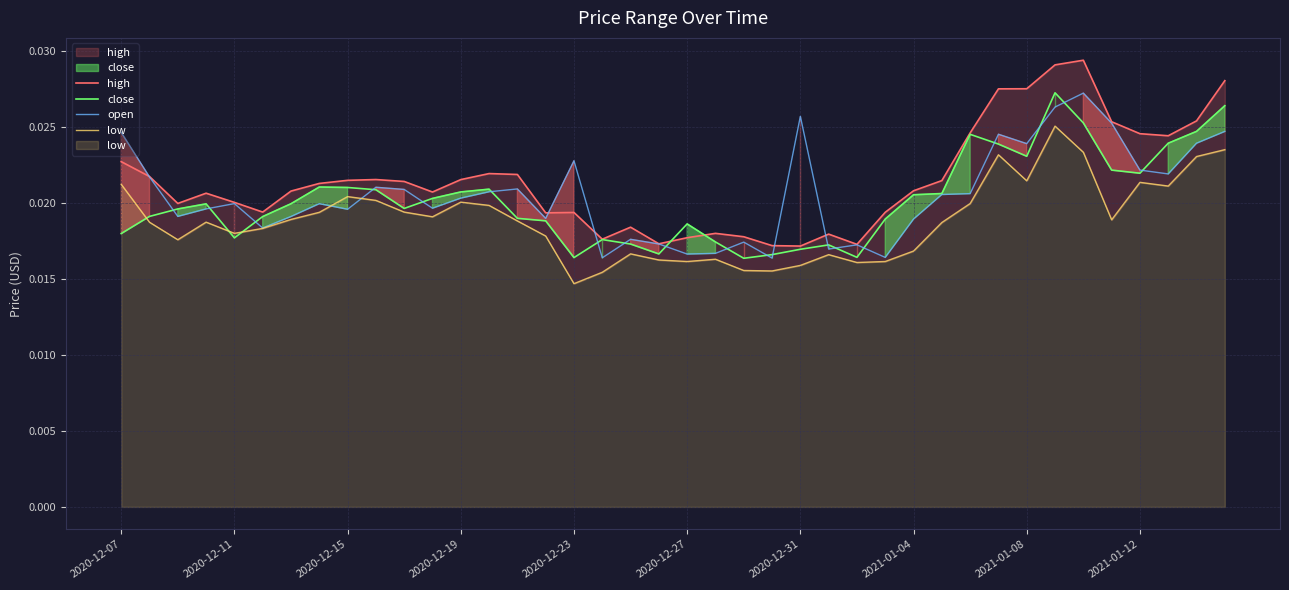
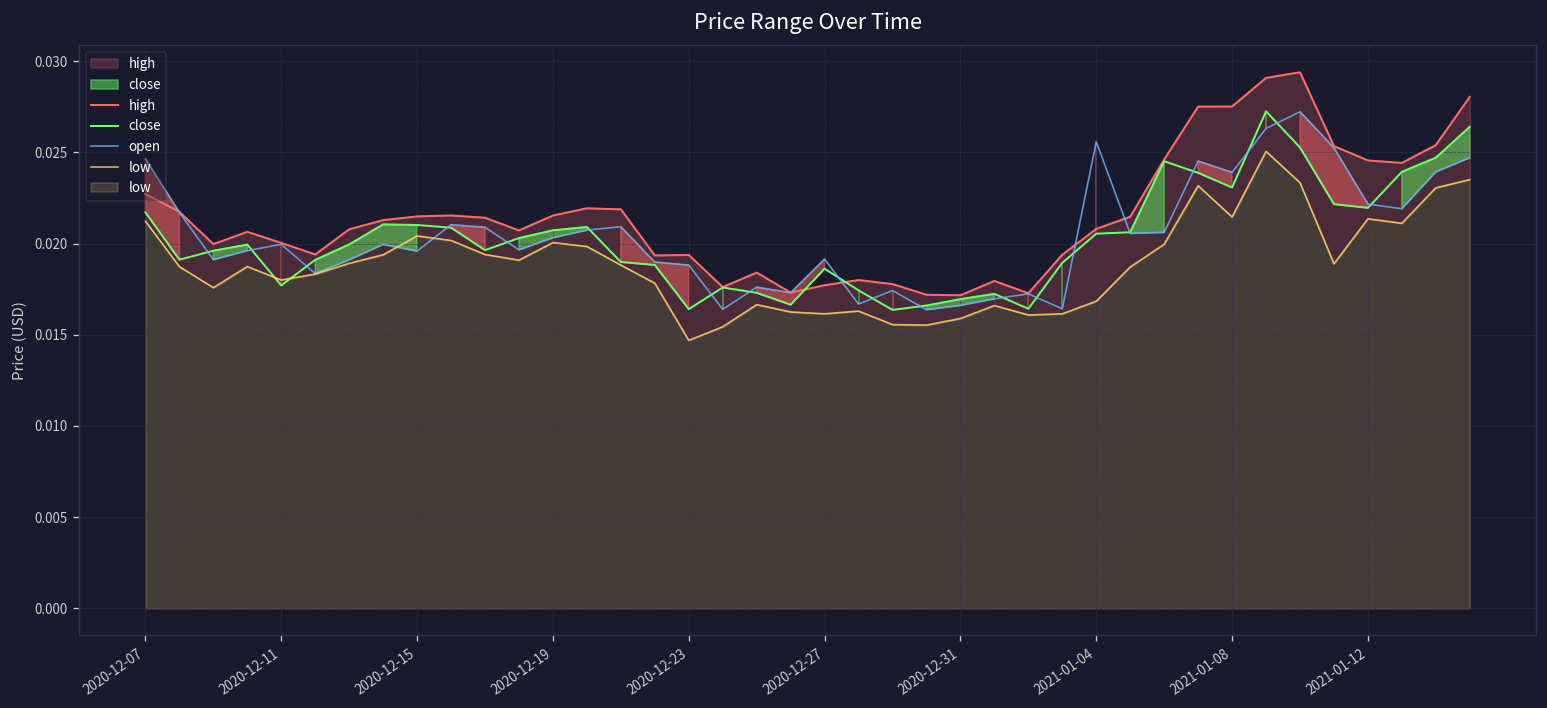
close, 2020-12-07: 0.0180 -> 0.0217
open, 2020-12-23: 0.0228 -> 0.0188
open, 2020-12-27: 0.0166 -> 0.0191
open, 2020-12-31: 0.0257 -> 0.0166
open, 2021-01-04: 0.0189 -> 0.0256
